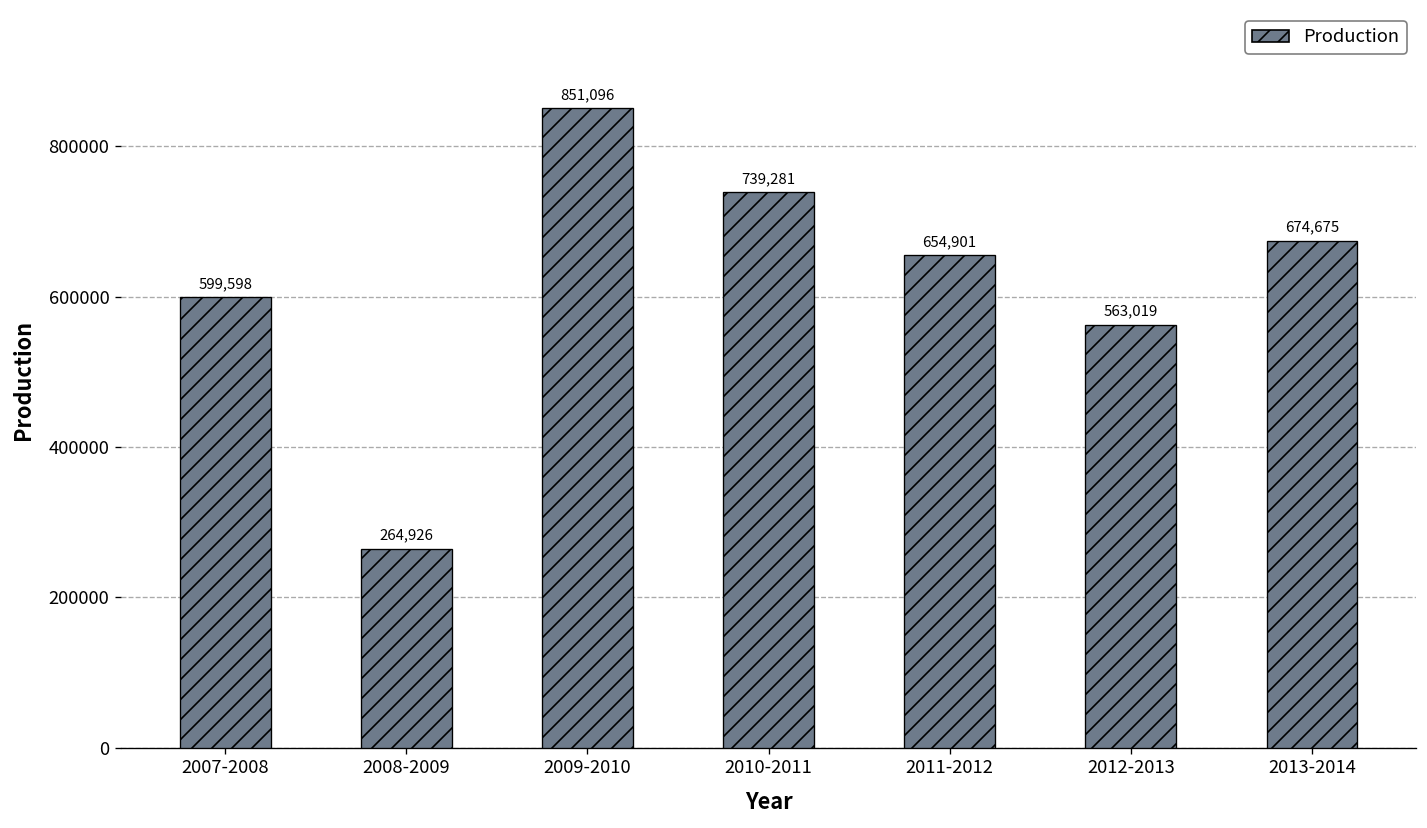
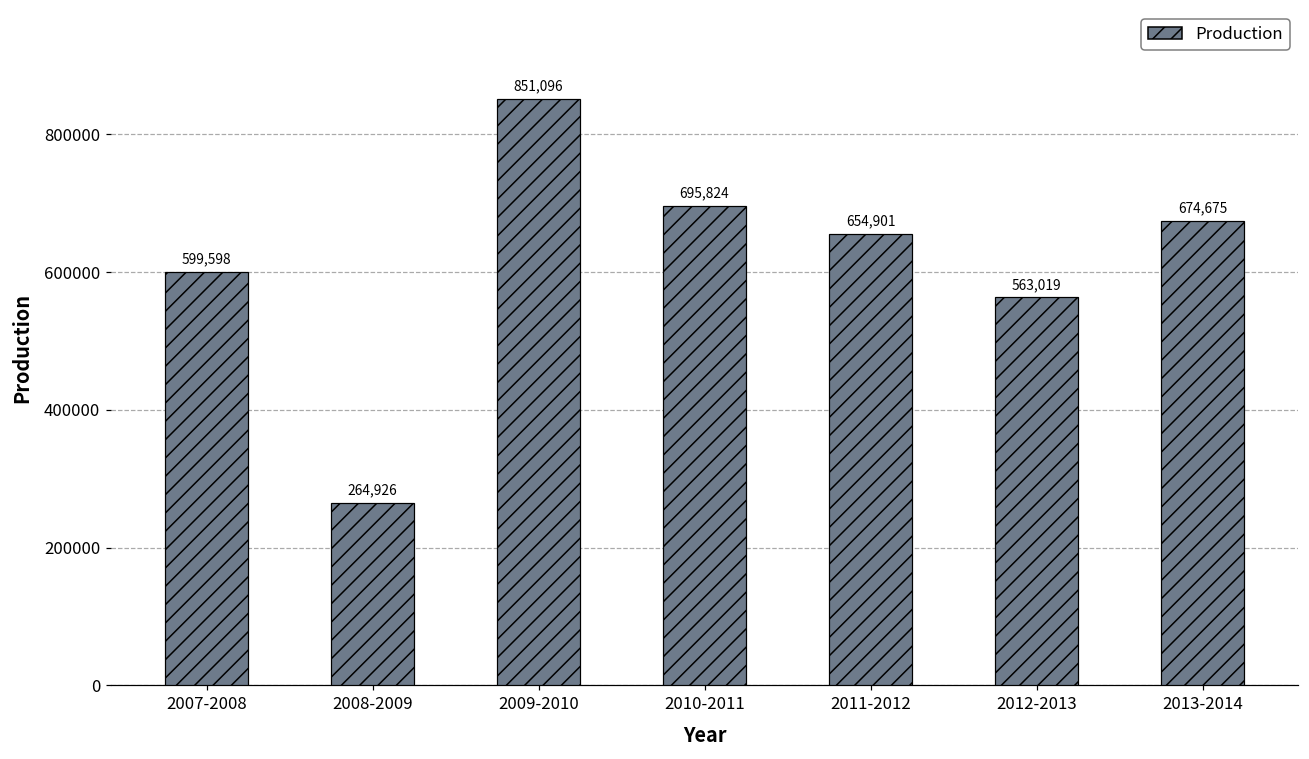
2010-2011: 739,281 -> 695,824
